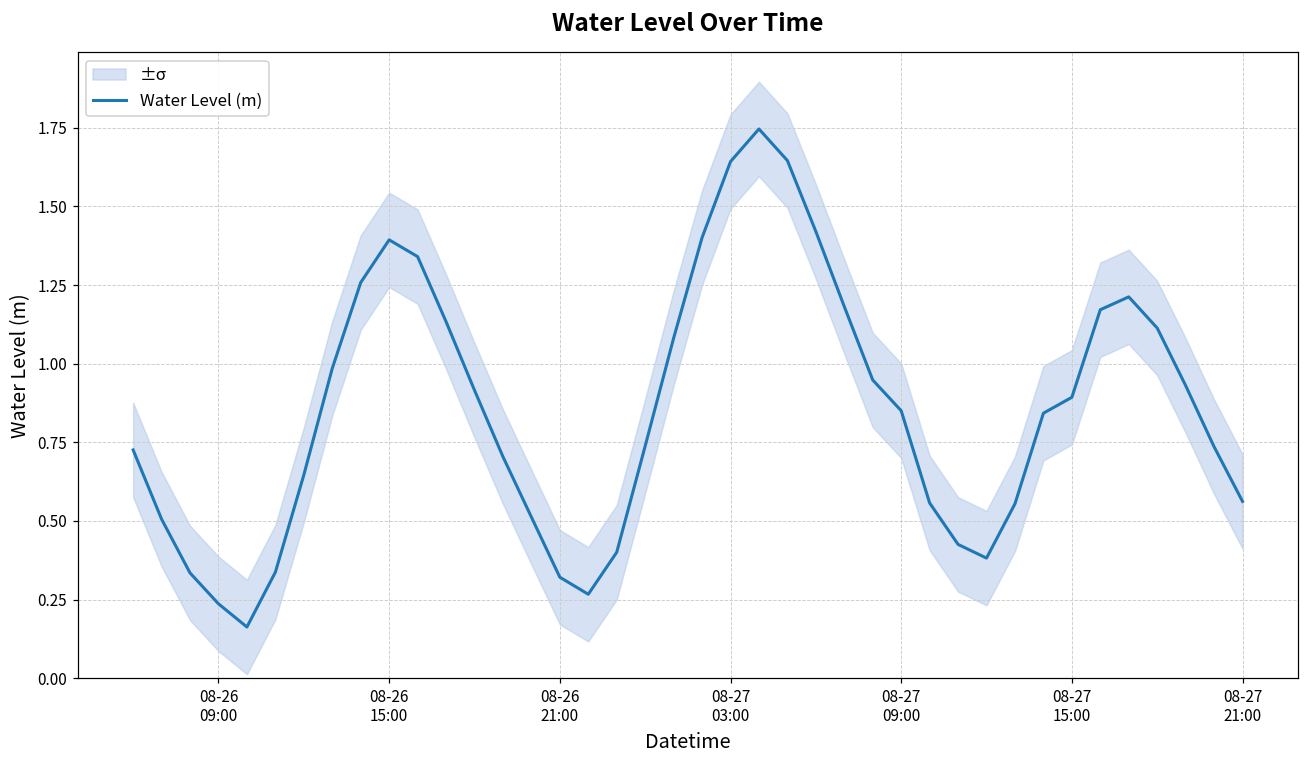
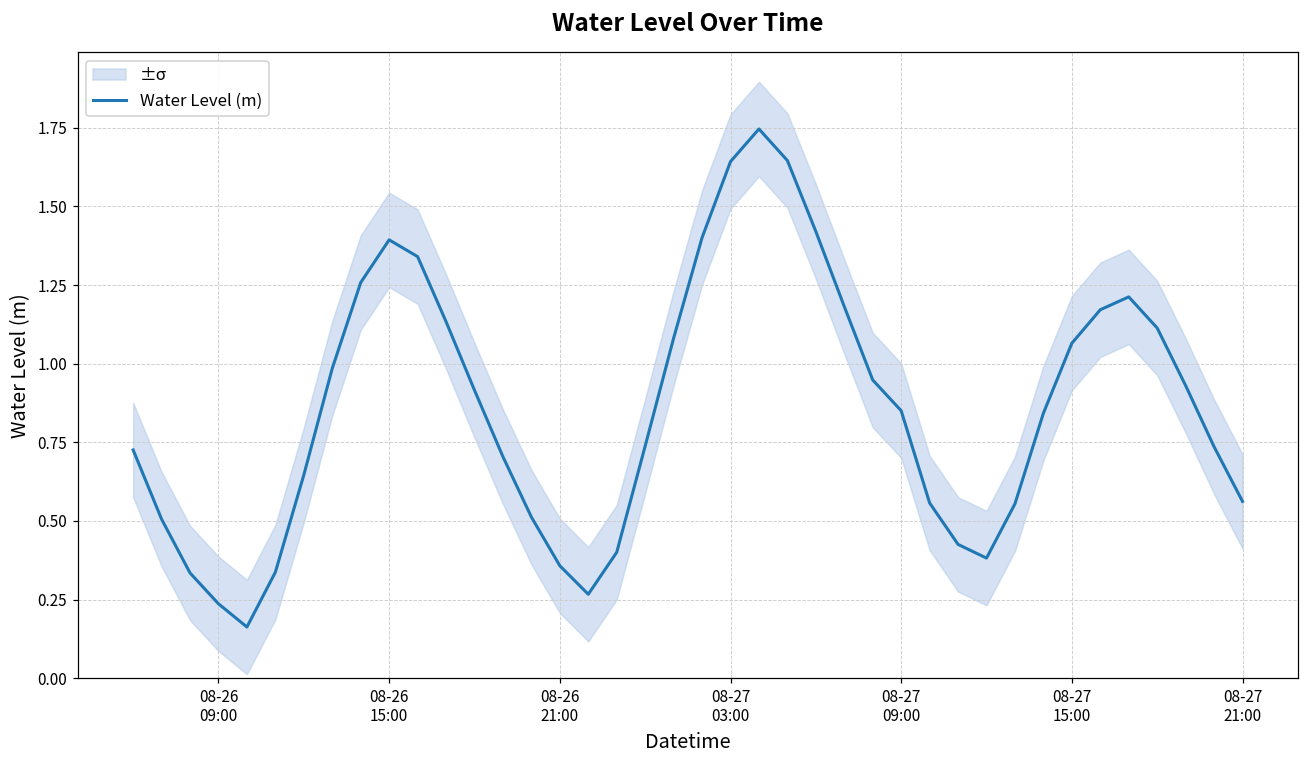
Water Level (m), 08-26 21:00: 0.32 -> 0.36
Water Level (m), 08-27 15:00: 0.89 -> 1.07
